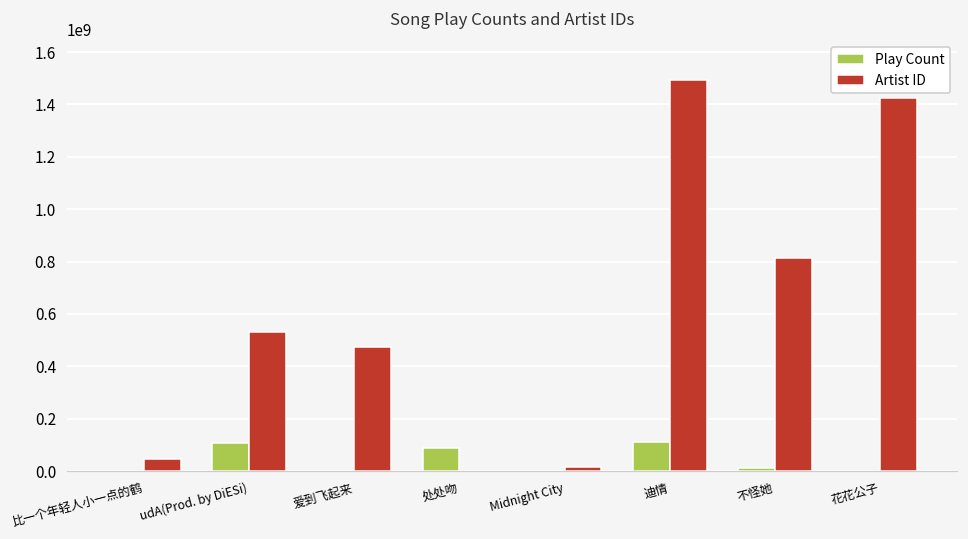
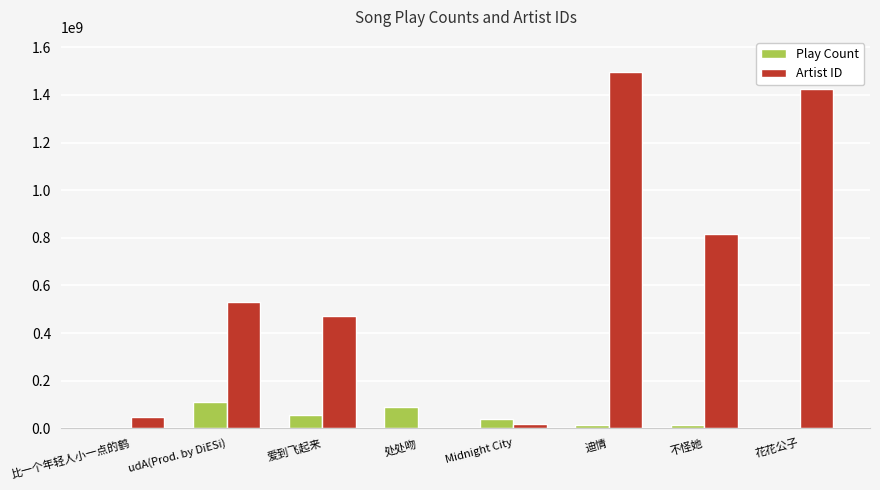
Play Count, 爱到飞起来: 0 -> 60000000
Play Count, Midnight City: 0 -> 40000000
Play Count, 迪情: 110000000 -> 10000000
